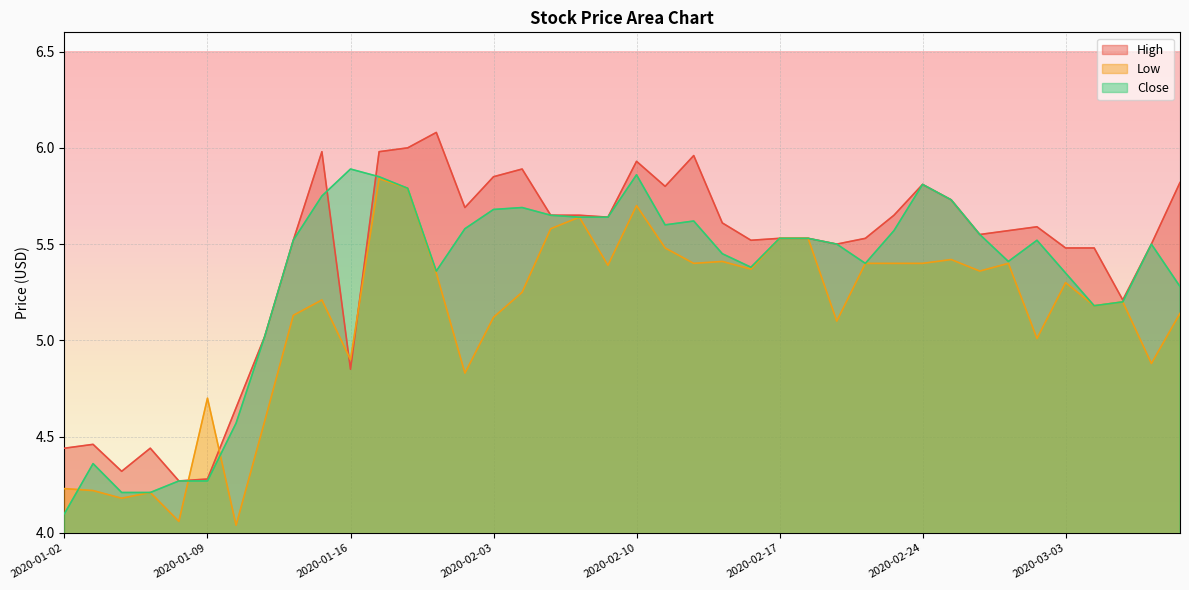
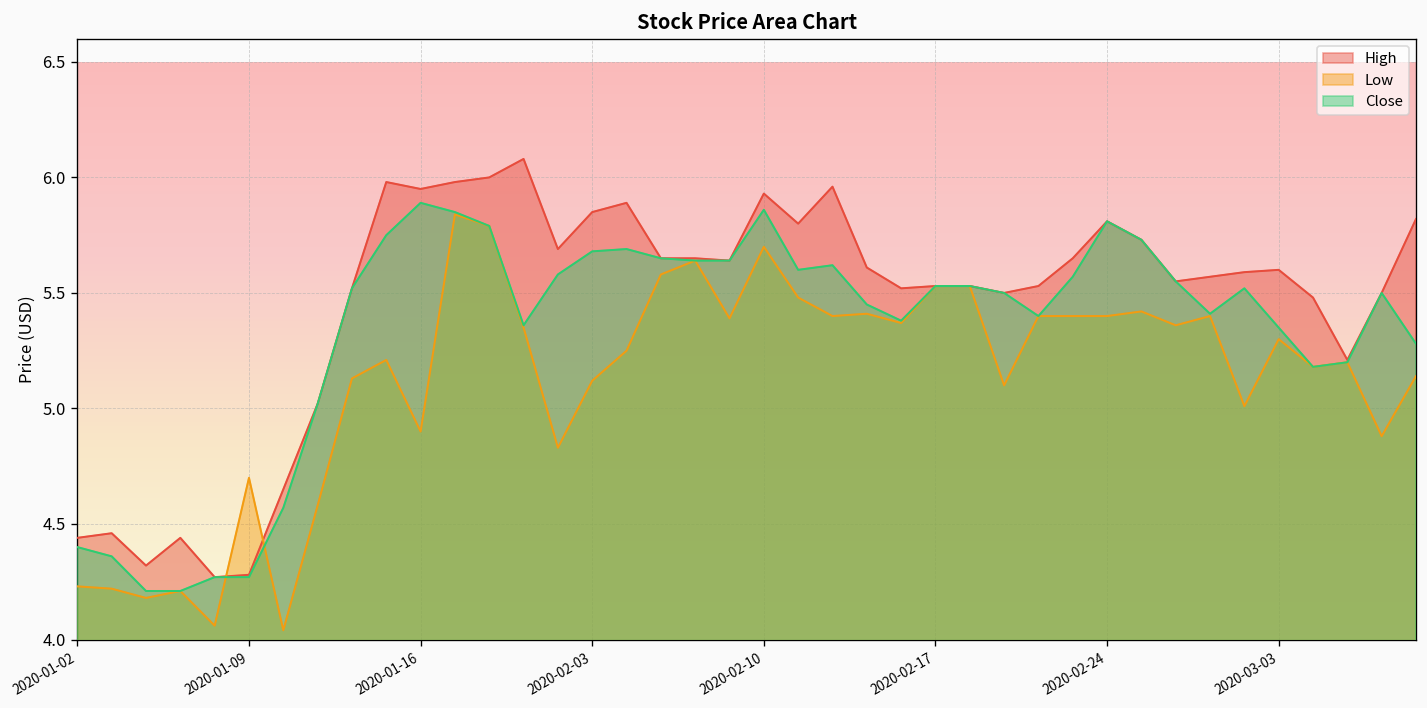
Close, 2020-01-02: 4.1 -> 4.4
High, 2020-01-16: 4.85 -> 5.95
High, 2020-03-03: 5.48 -> 5.60
